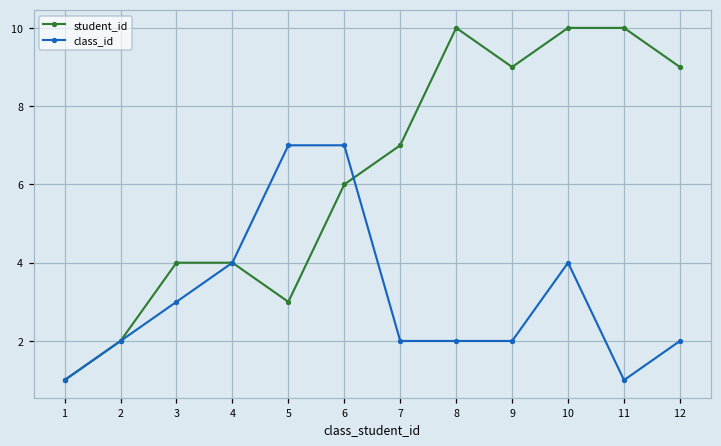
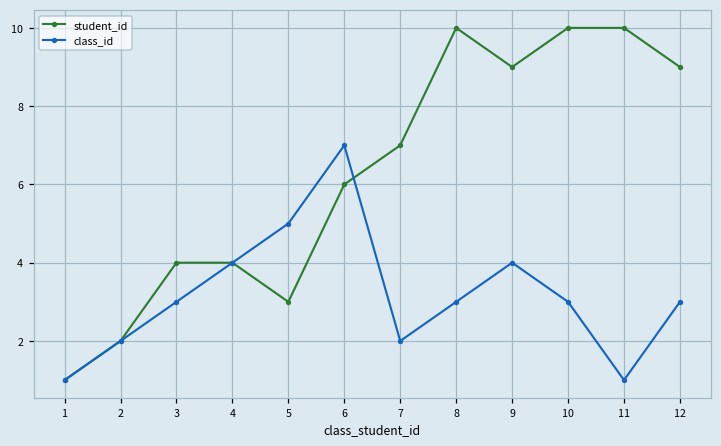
class_id, 5: 7 -> 5
class_id, 8: 2 -> 3
class_id, 9: 2 -> 4
class_id, 10: 4 -> 3
class_id, 12: 2 -> 3
